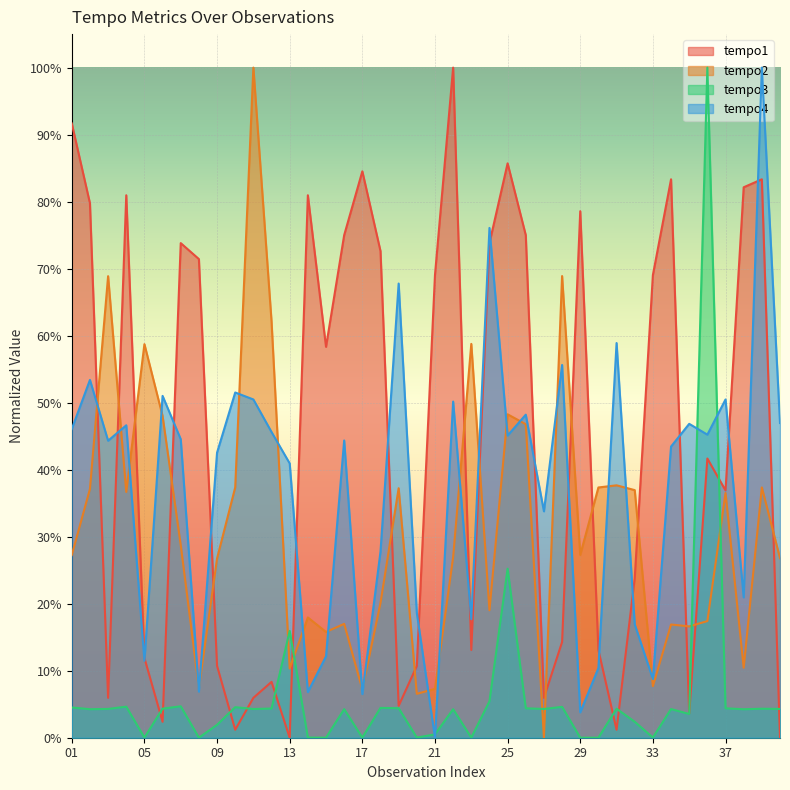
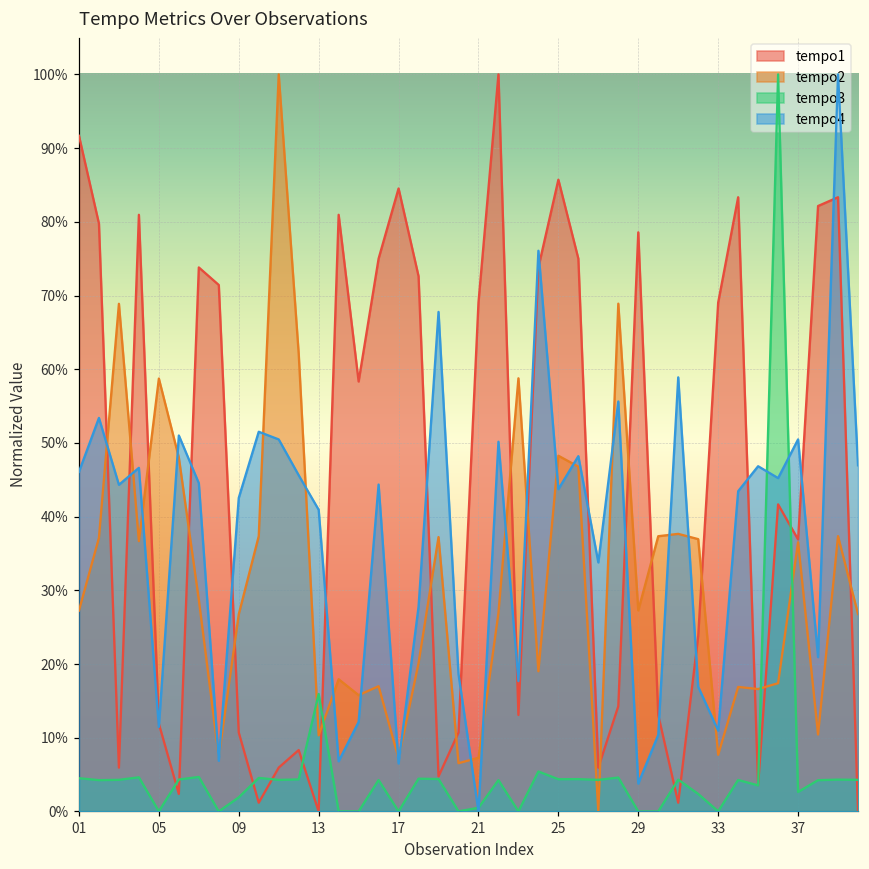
tempo3, 25: 25% -> 4%
tempo4, 25: 45% -> 44%
tempo4, 33: 9% -> 11%
tempo3, 37: 4% -> 3%
